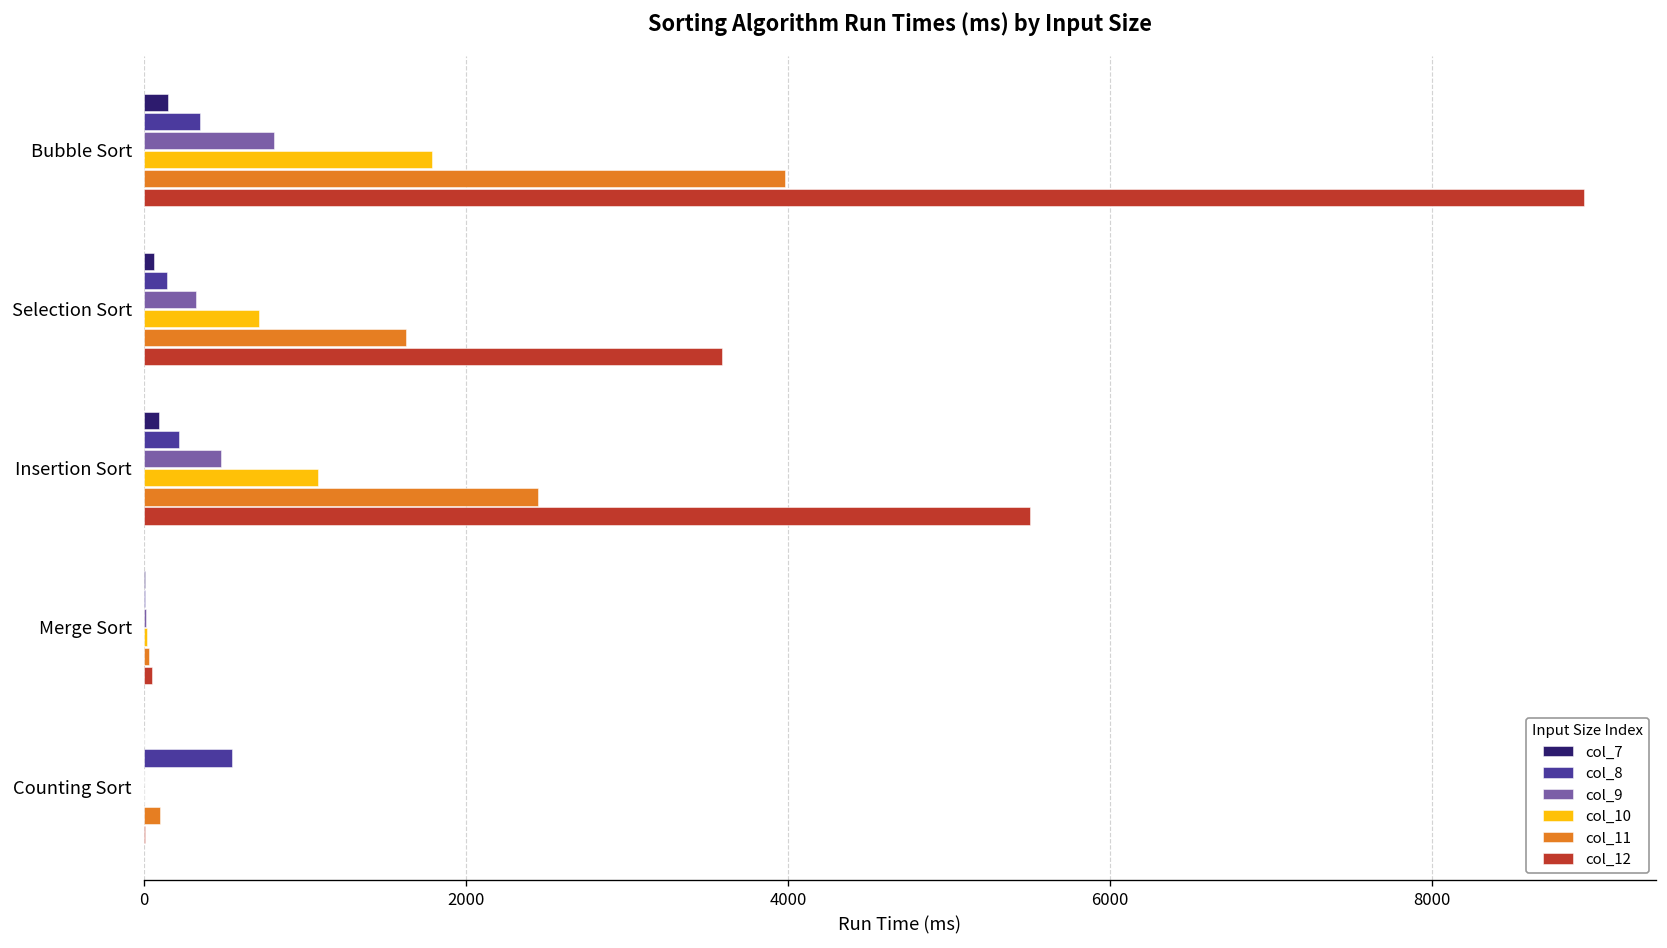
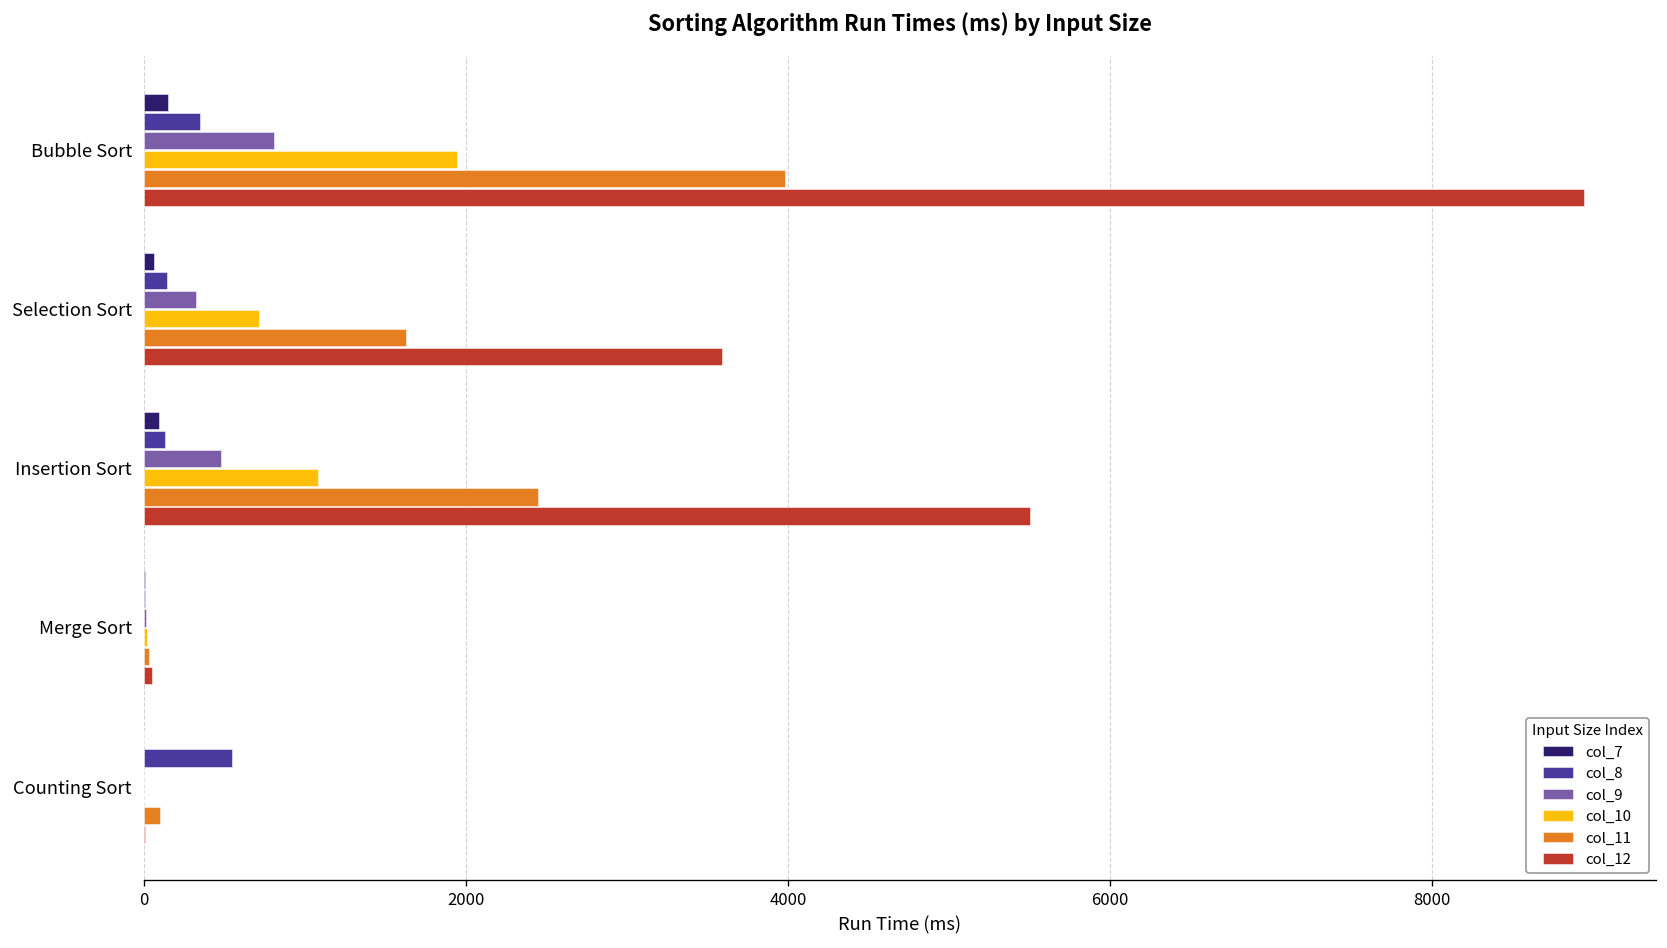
col_10, Bubble Sort: 1790 -> 1940
col_8, Insertion Sort: 220 -> 130
